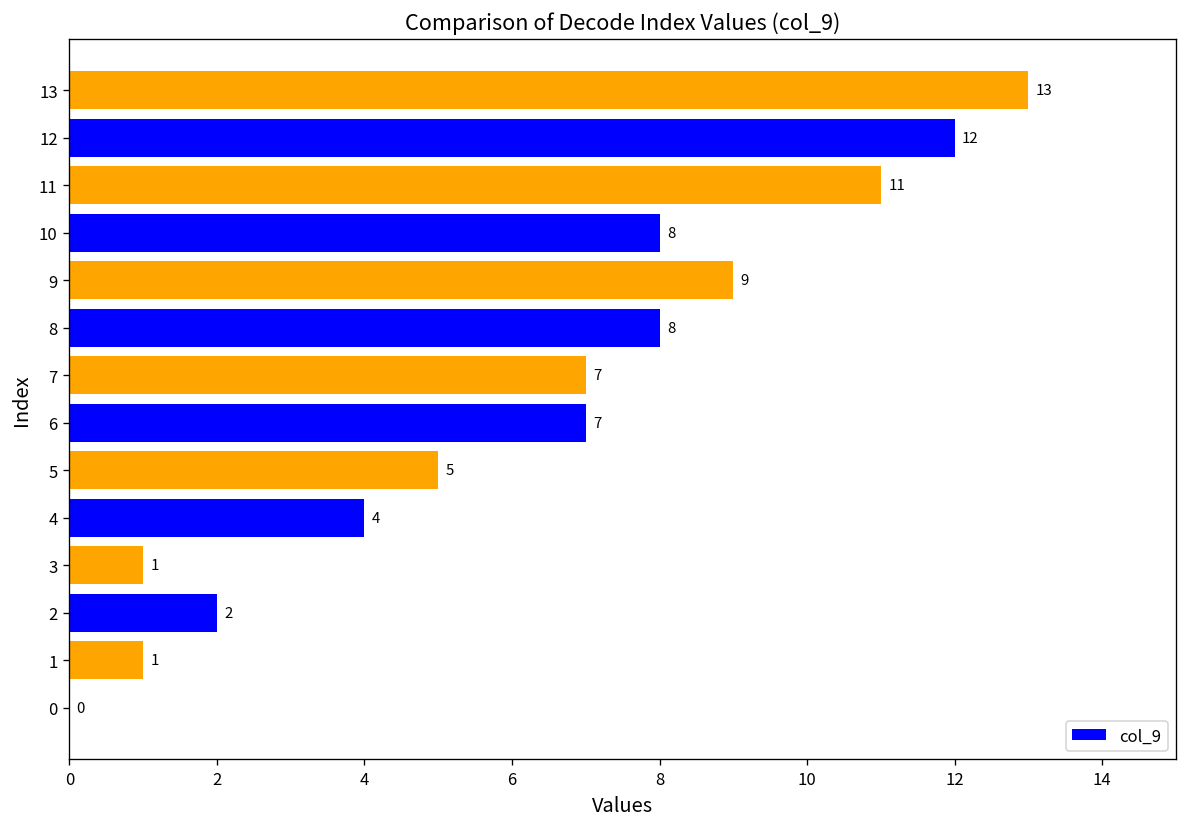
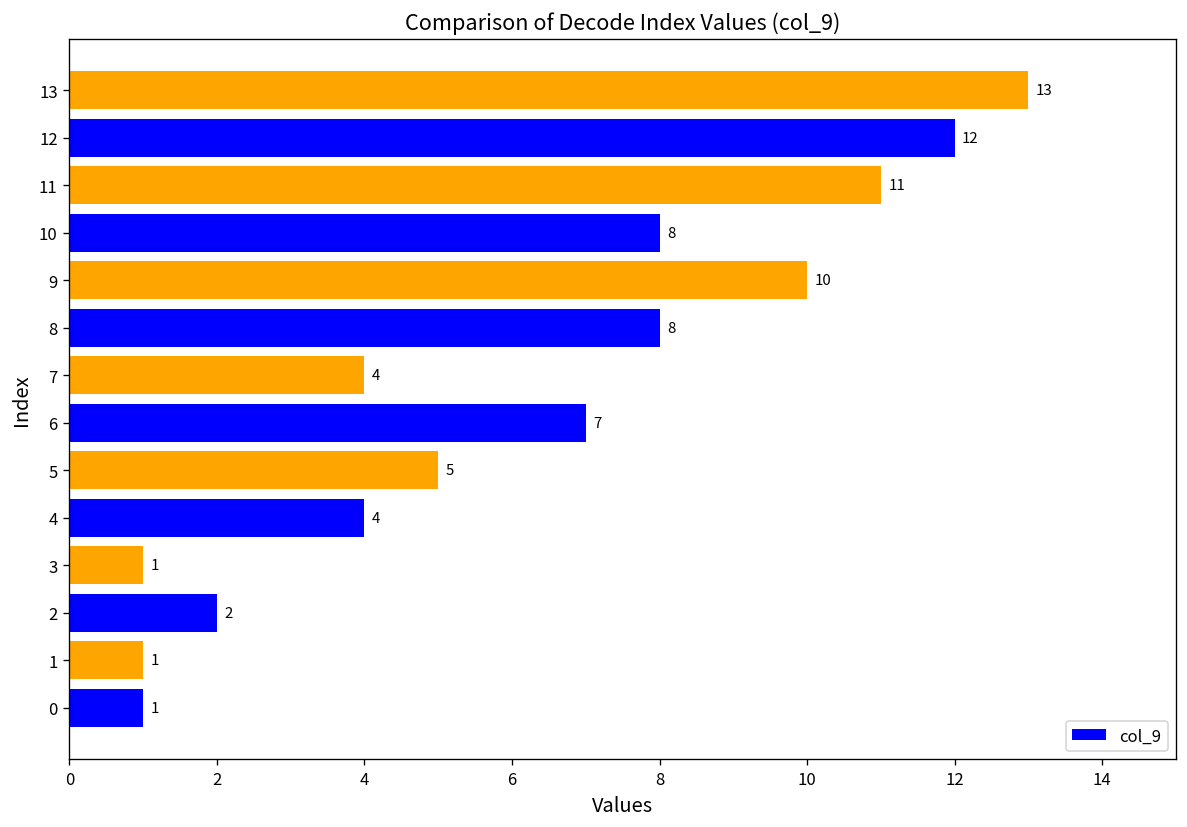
9: 9 -> 10
7: 7 -> 4
0: 0 -> 1
